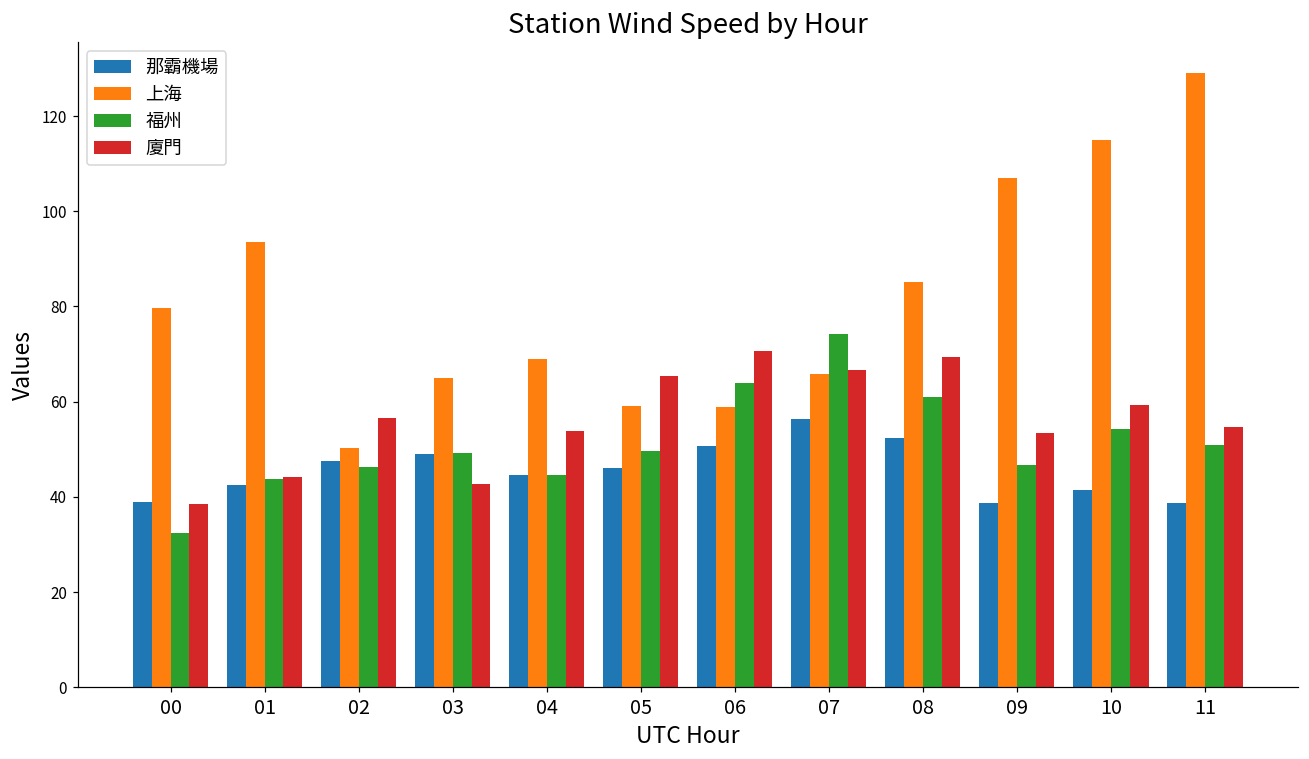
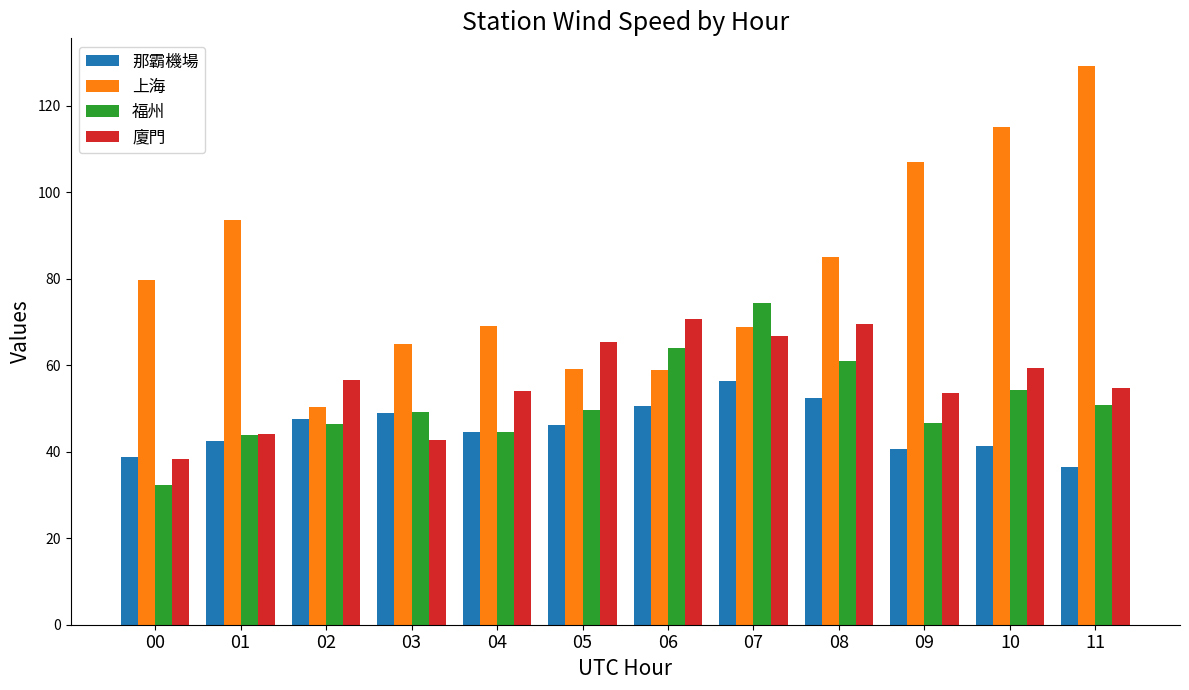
上海, 07: 66 -> 69
那霸機場, 09: 39 -> 41
那霸機場, 11: 39 -> 37
